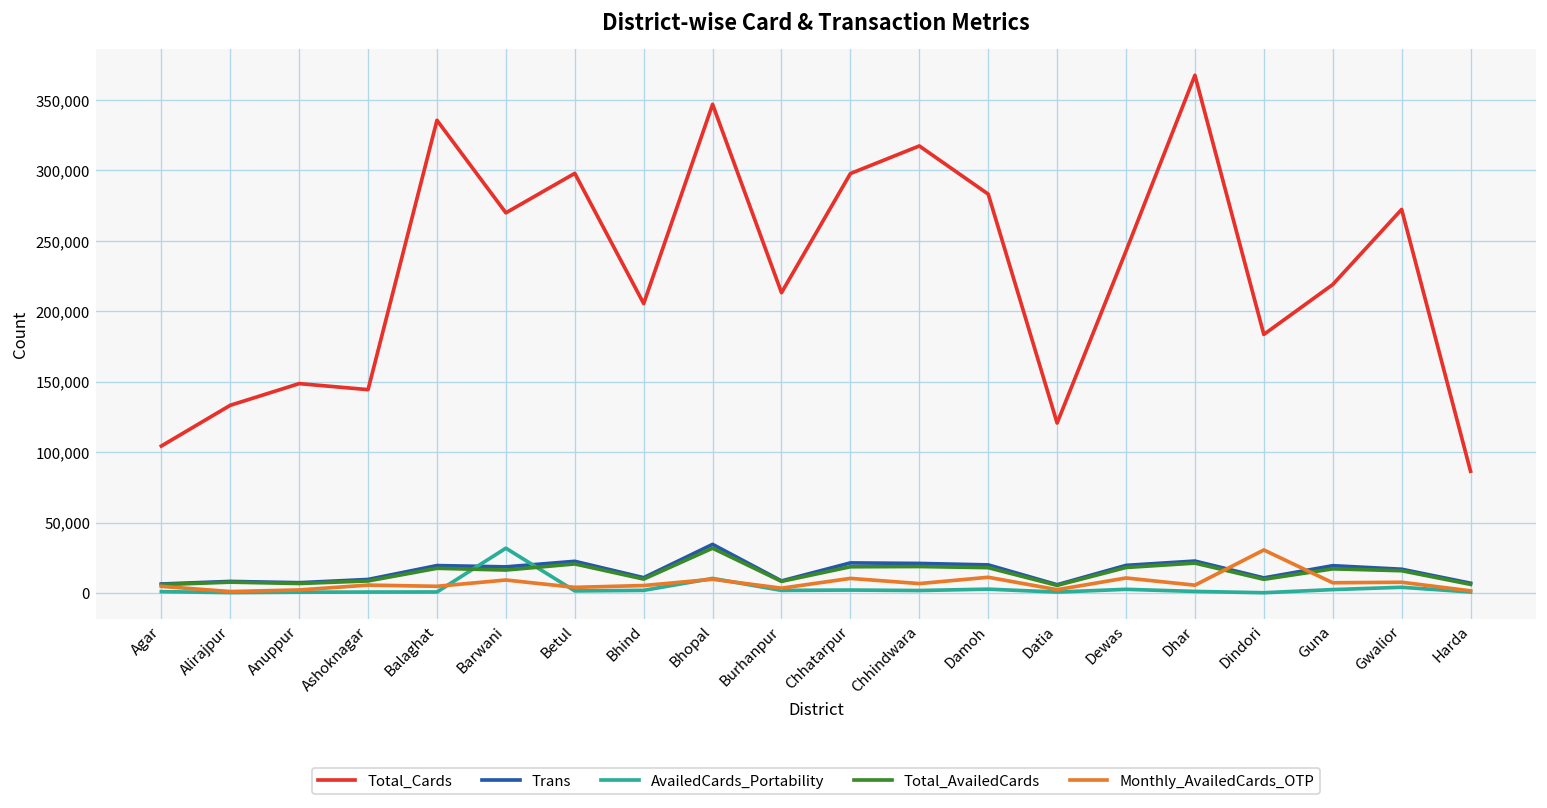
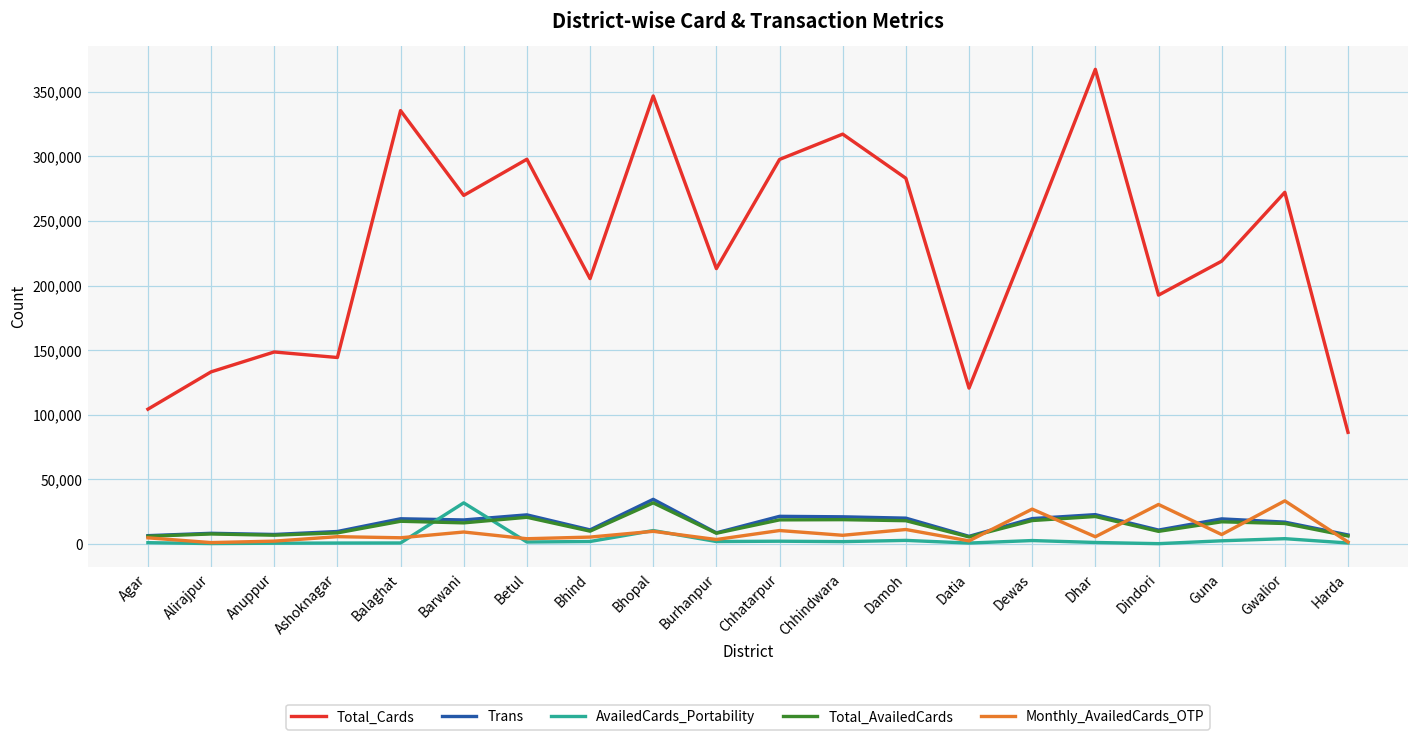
Monthly_AvailedCards_OTP, Dewas: 11,000 -> 27,000
Total_Cards, Dindori: 183,000 -> 193,000
Monthly_AvailedCards_OTP, Gwalior: 8,000 -> 33,000
